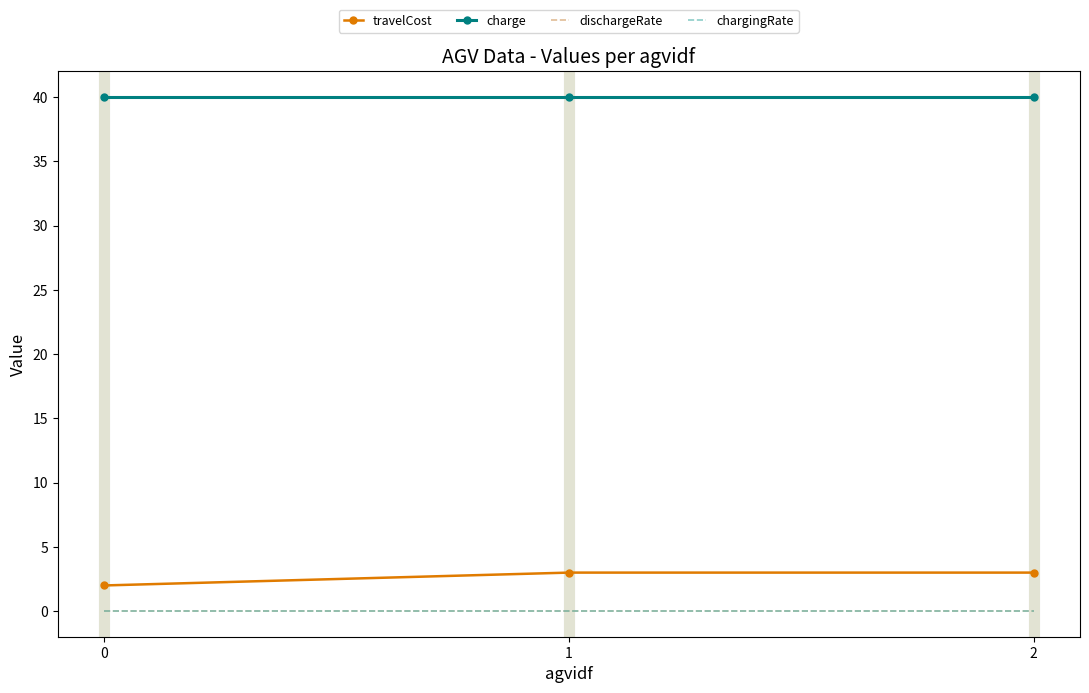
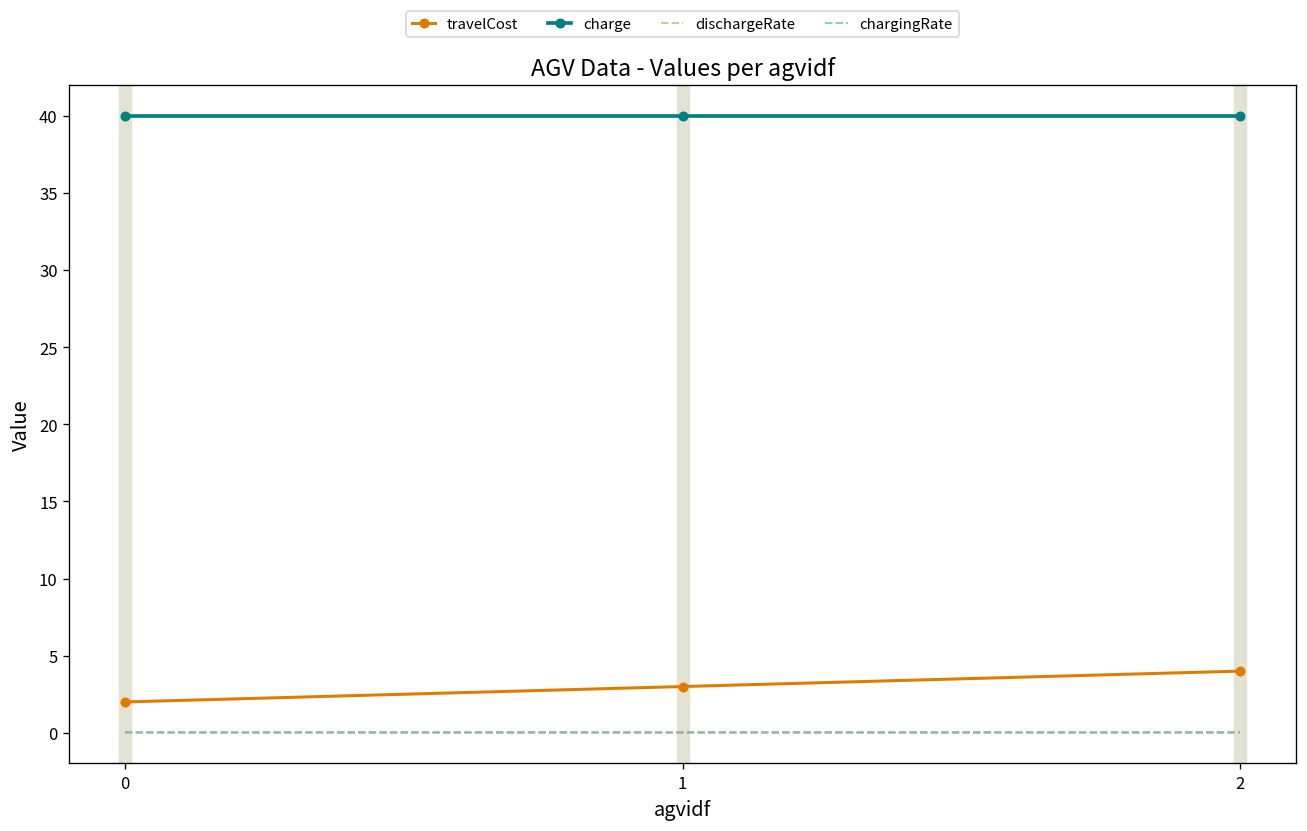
travelCost, 2: 3 -> 4
